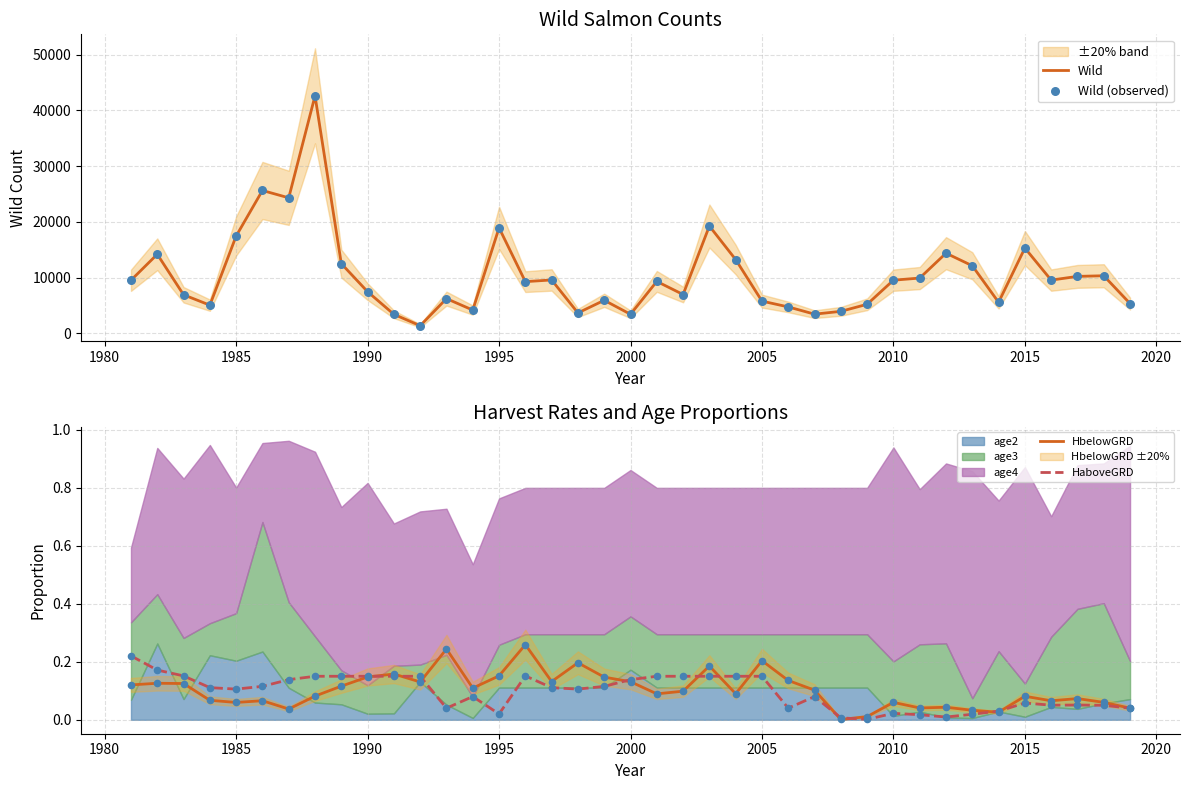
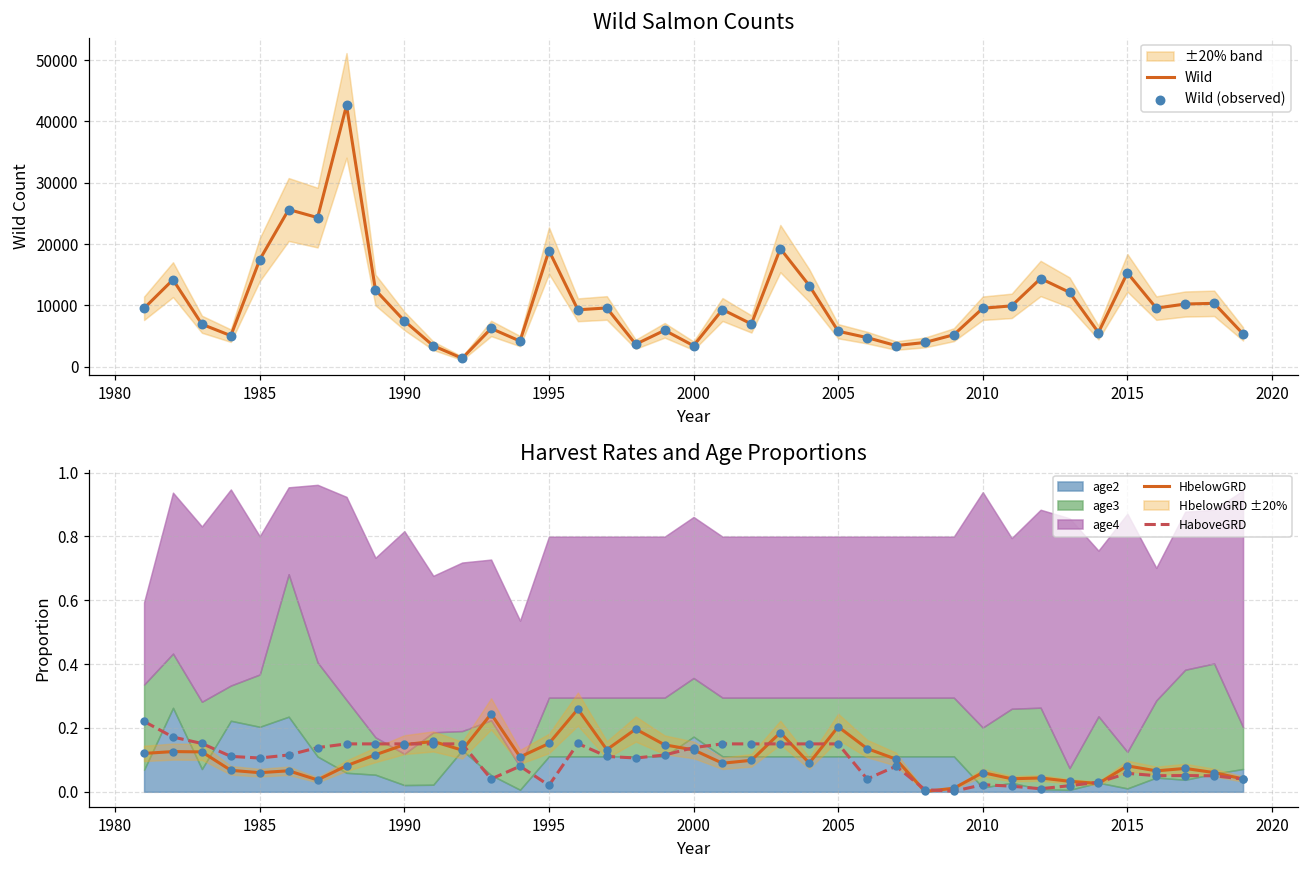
Harvest Rates and Age Proportions, age3, 1995: 0.15 -> 0.18
